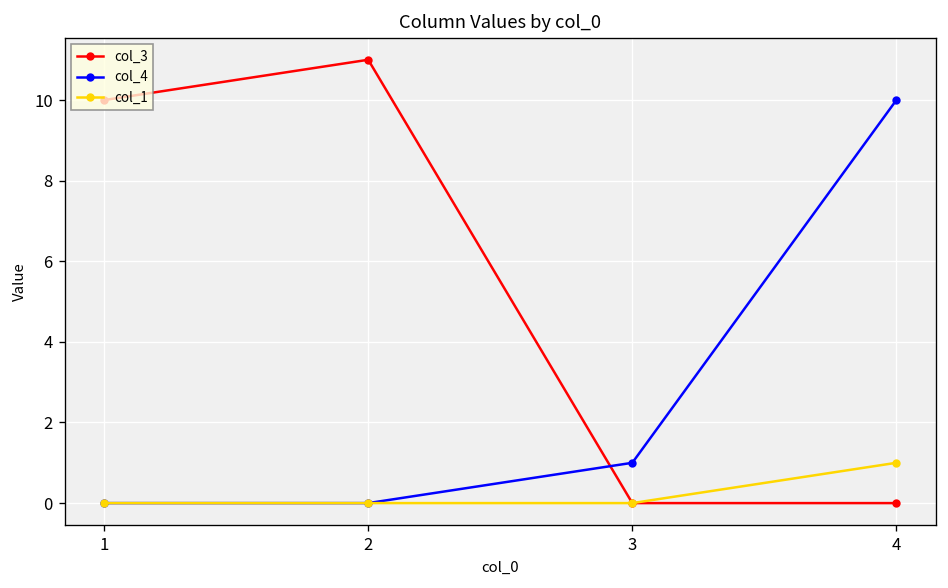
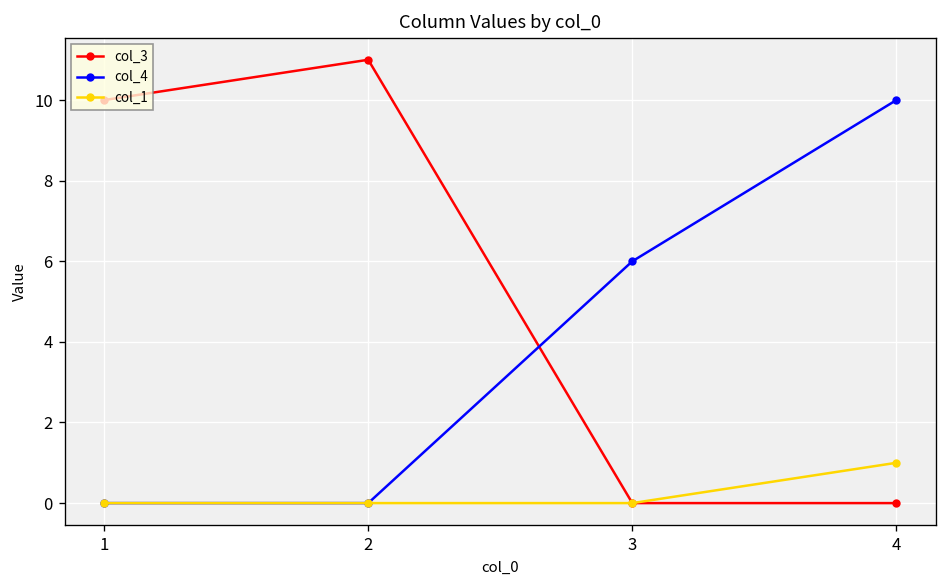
col_4, 3: 1 -> 6
